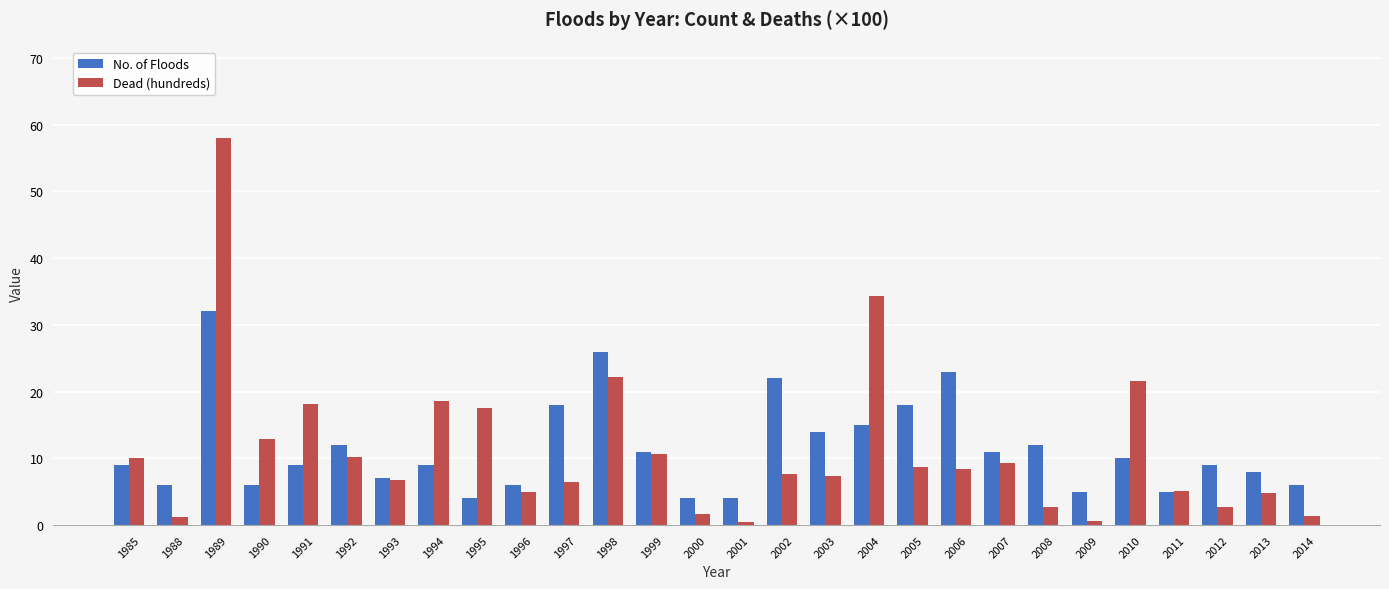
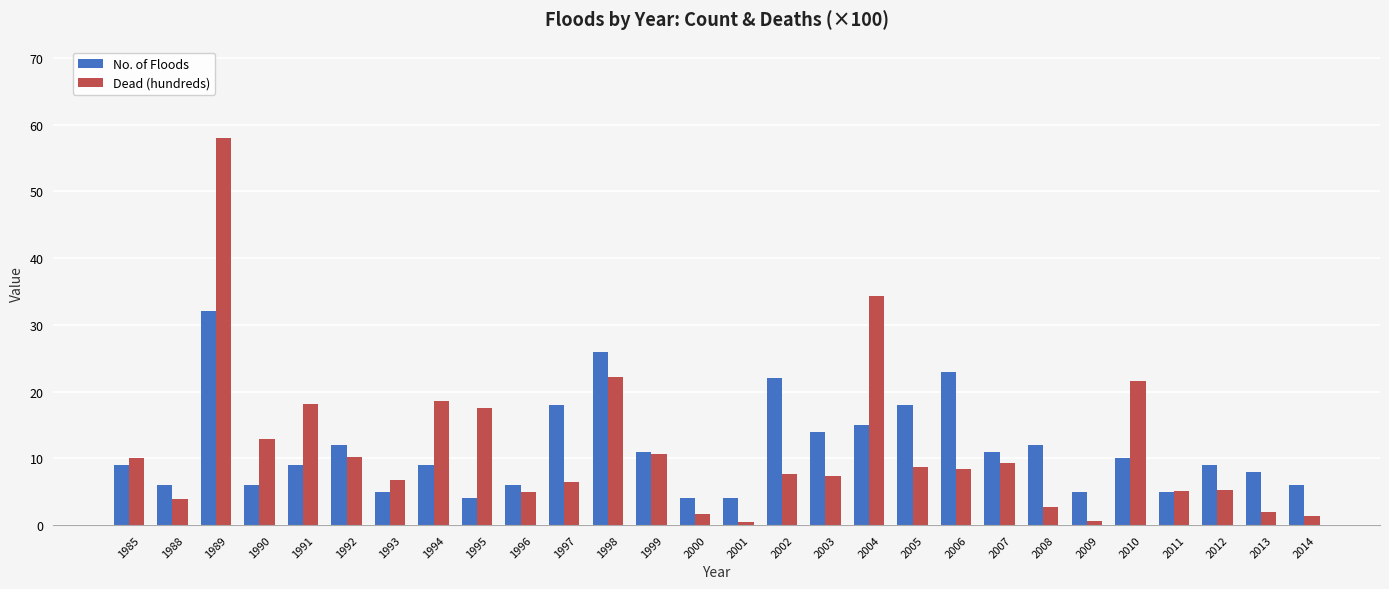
Dead (hundreds), 1988: 1 -> 4
No. of Floods, 1993: 7 -> 5
Dead (hundreds), 2012: 3 -> 5
Dead (hundreds), 2013: 5 -> 2
